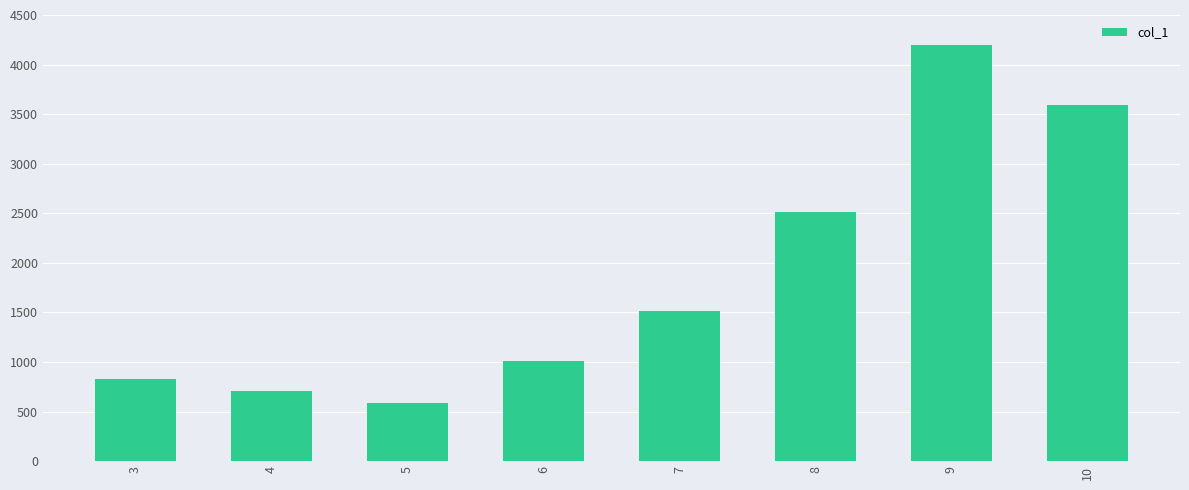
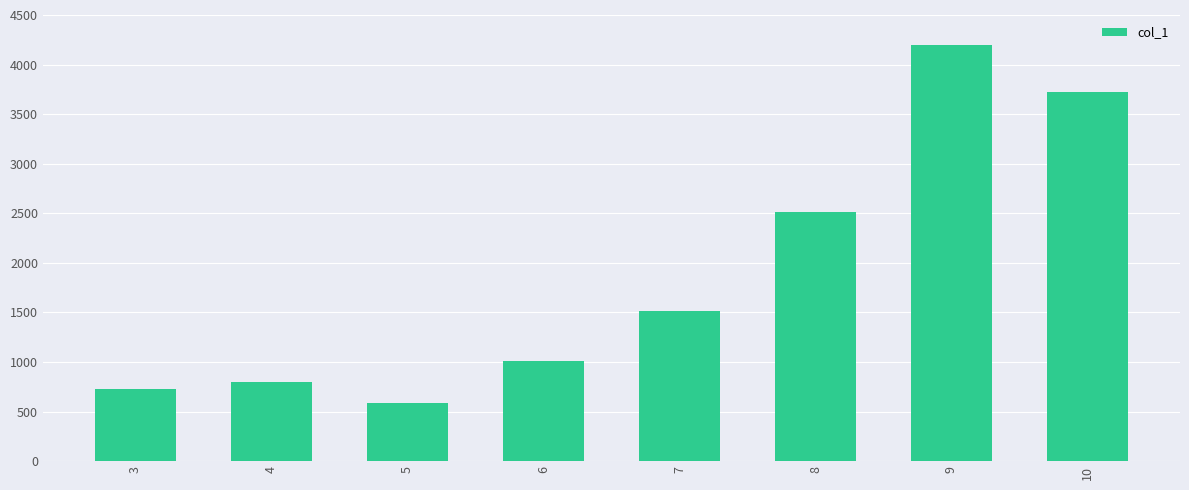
3: 800 -> 700
4: 700 -> 800
10: 3600 -> 3700
